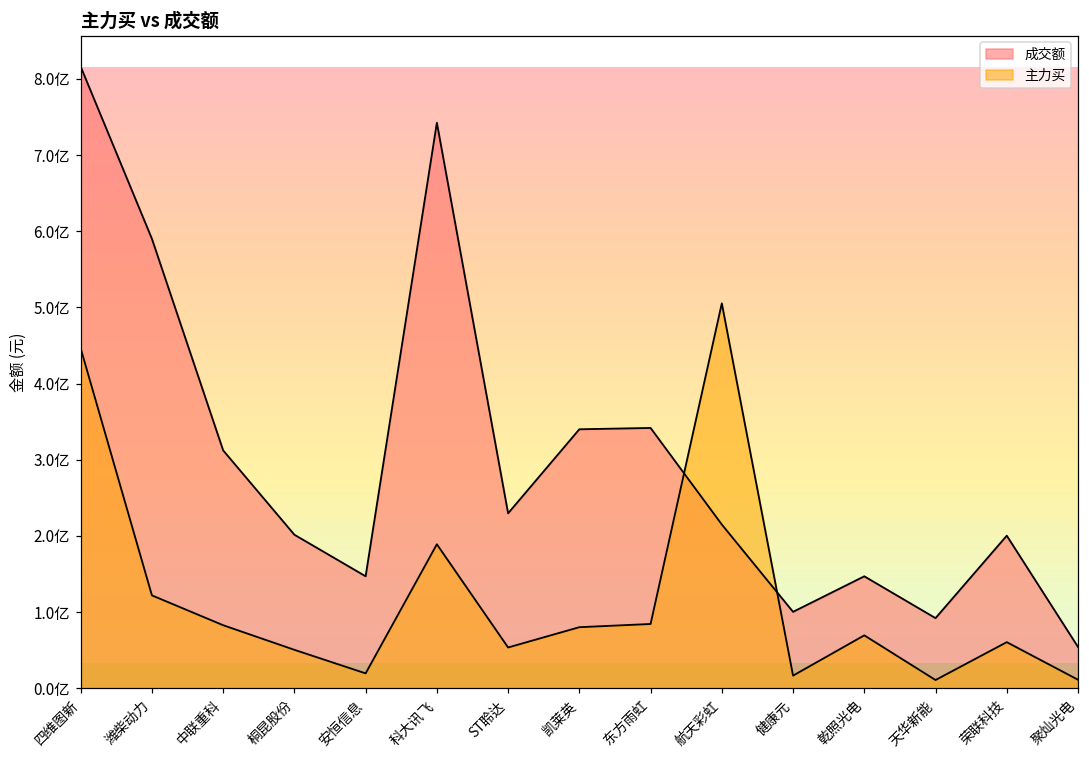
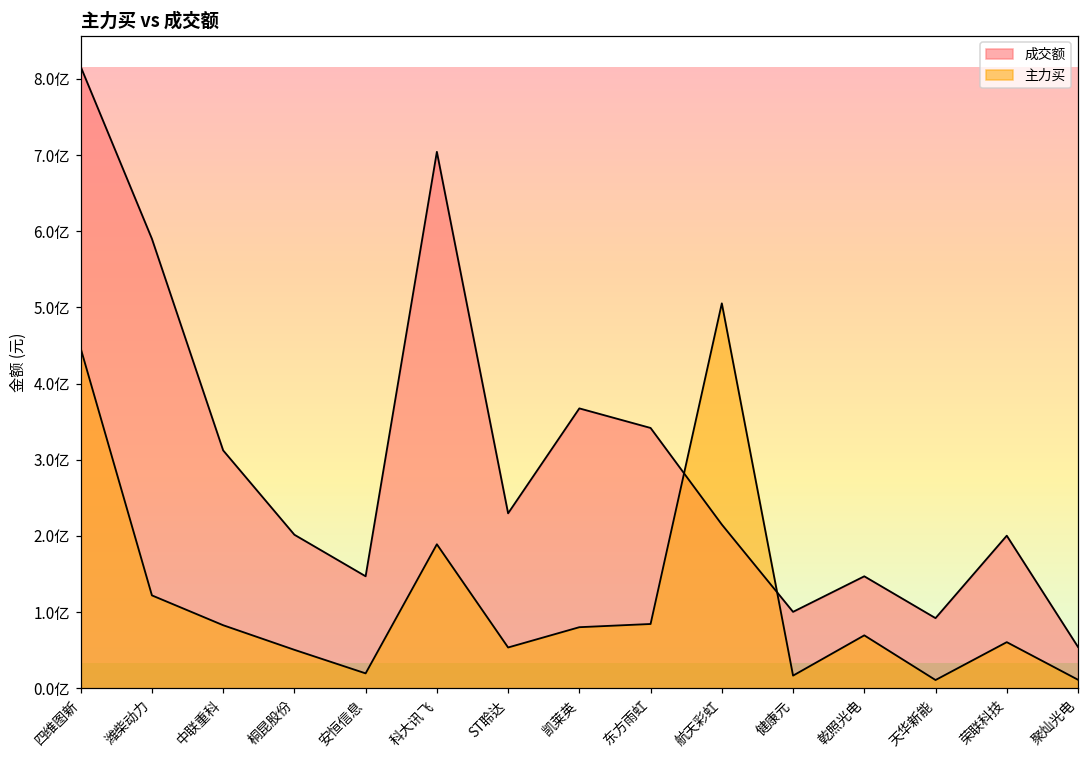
成交额, 科大讯飞: 7.4亿 -> 7.0亿
成交额, 凯莱英: 3.4亿 -> 3.7亿
